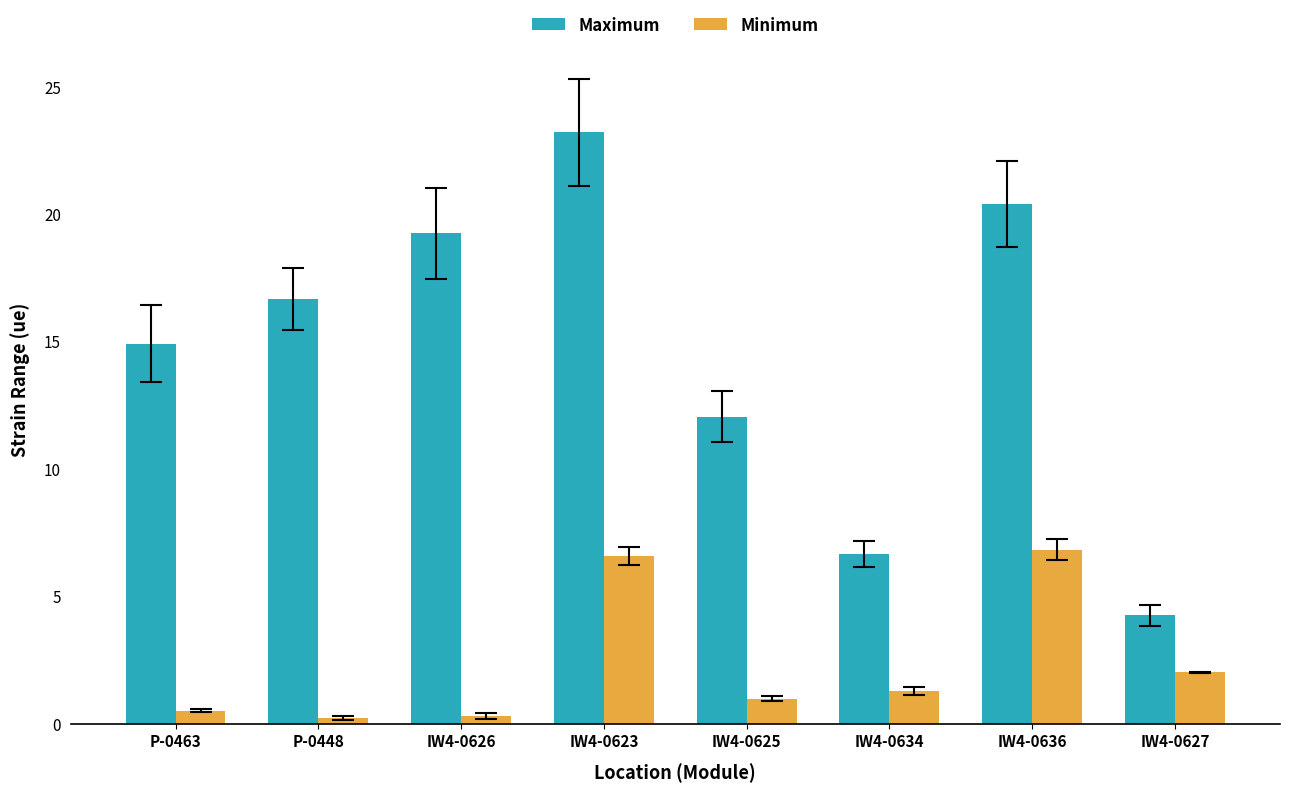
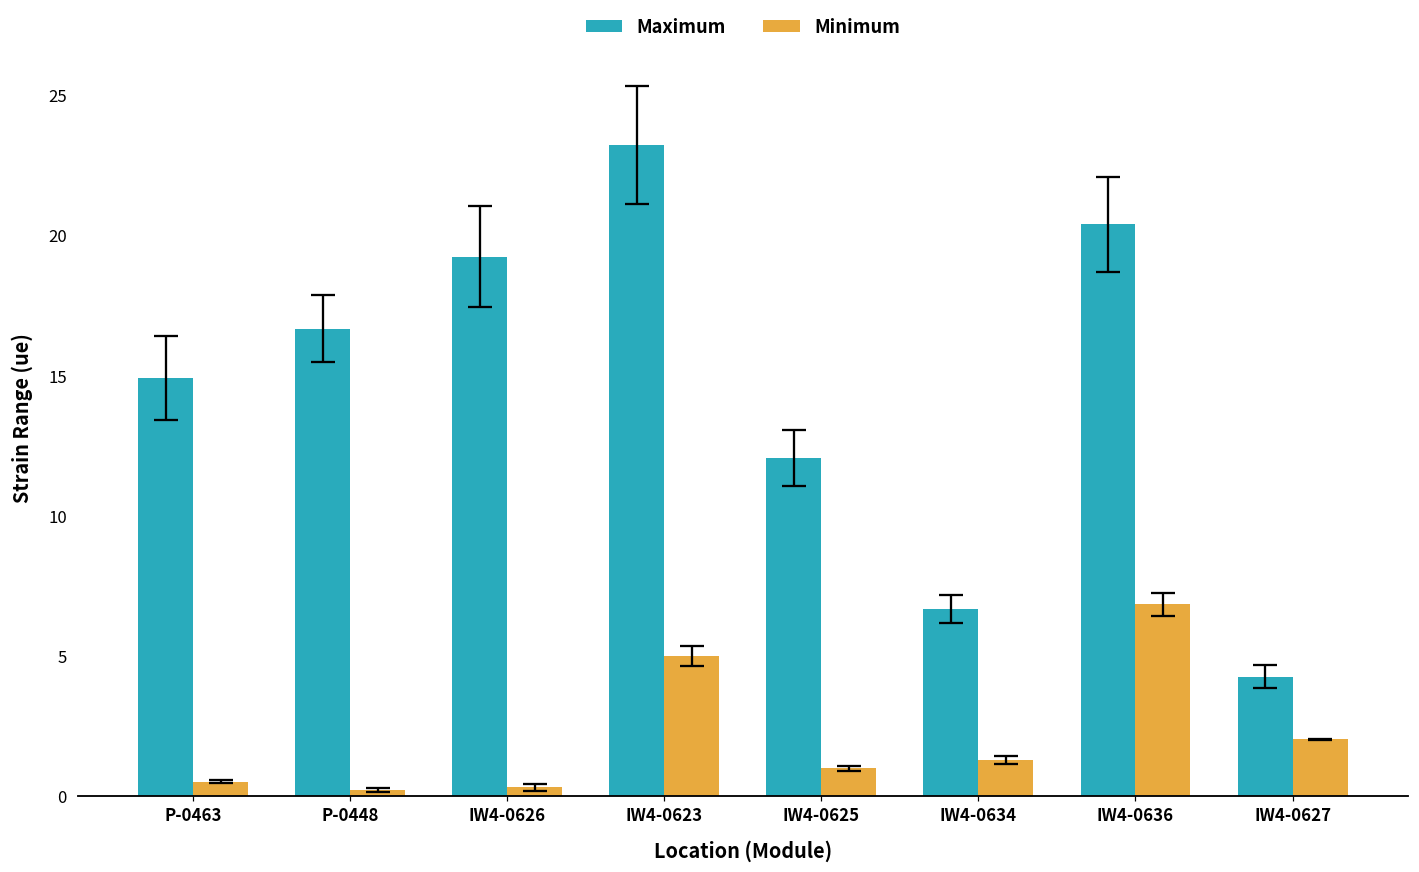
Minimum, IW4-0623: 6.6 -> 5.0
